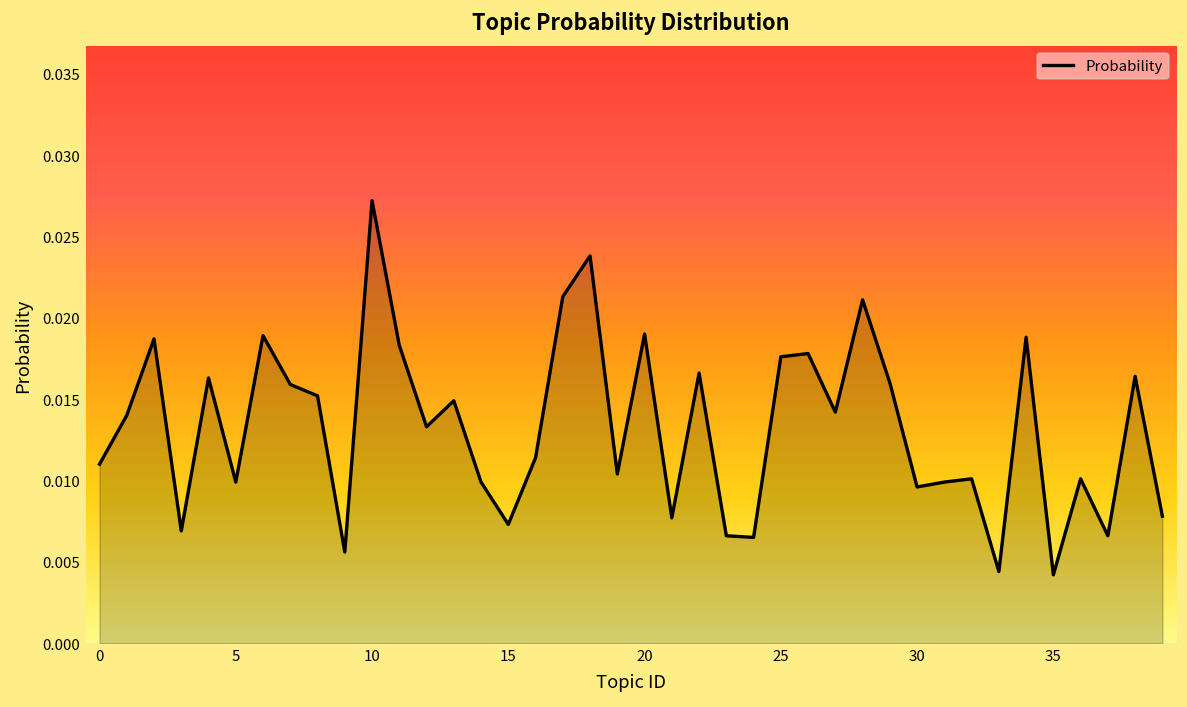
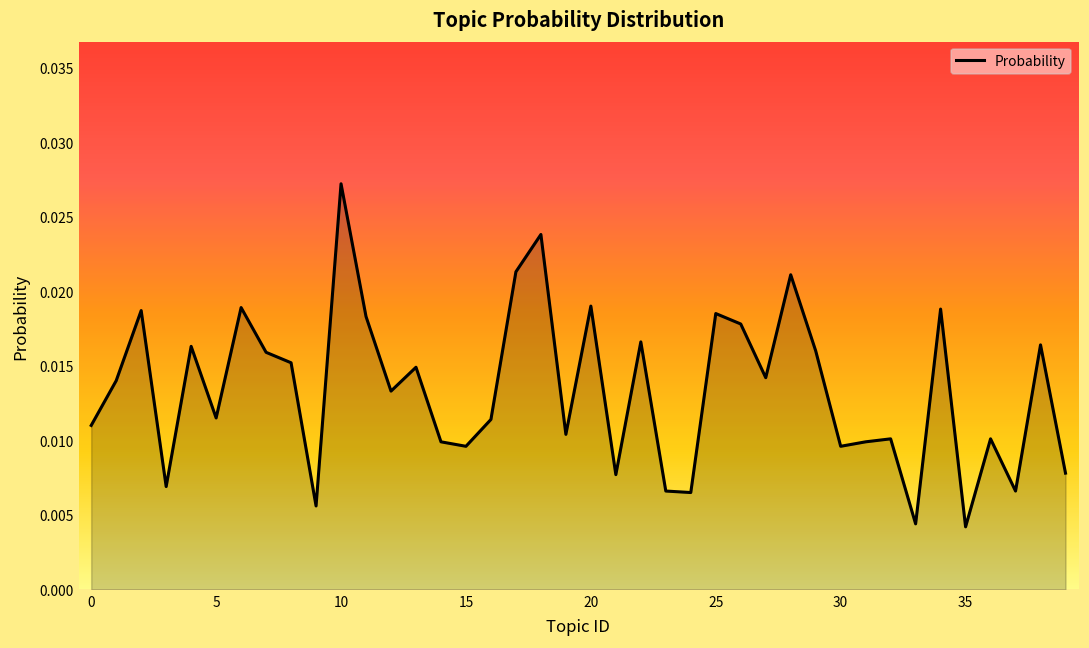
5: 0.0099 -> 0.0115
15: 0.0073 -> 0.0096
25: 0.0176 -> 0.0185
